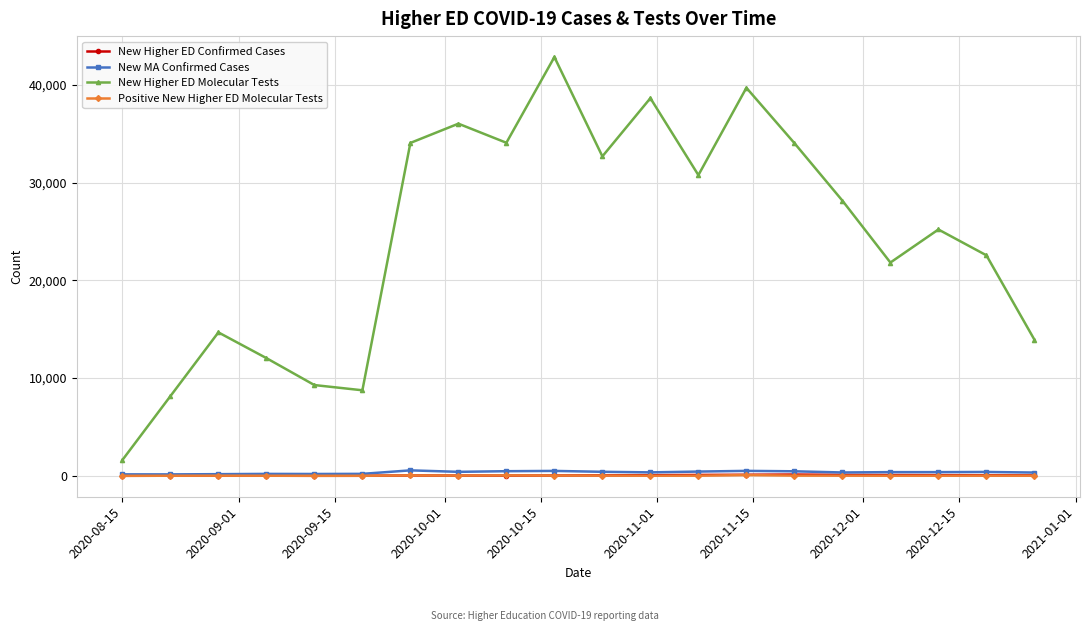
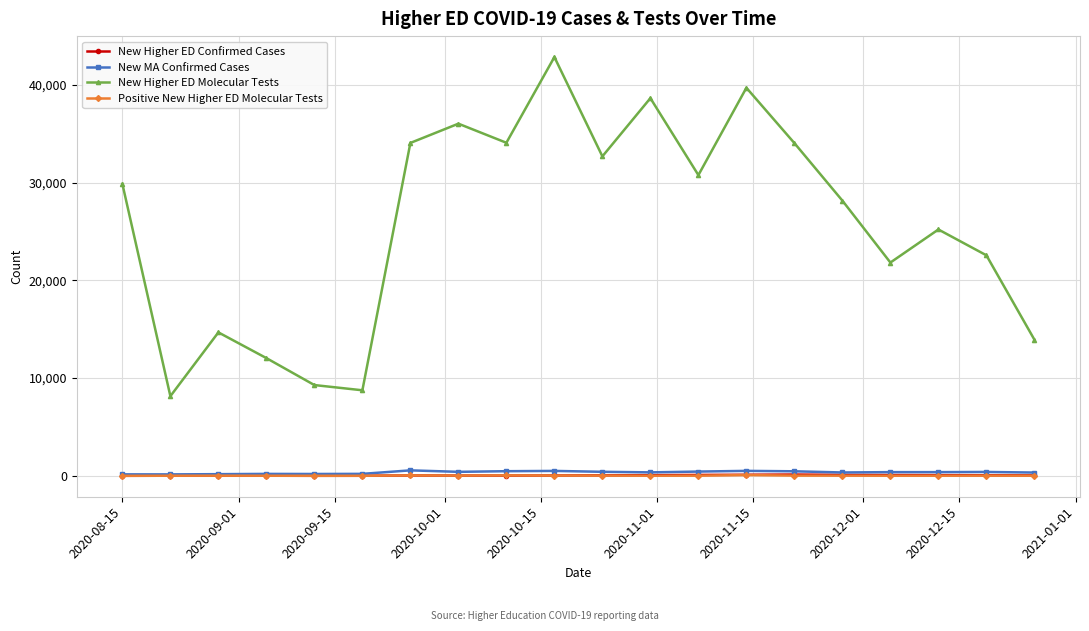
New Higher ED Molecular Tests, 2020-08-15: 2,000 -> 30,000
